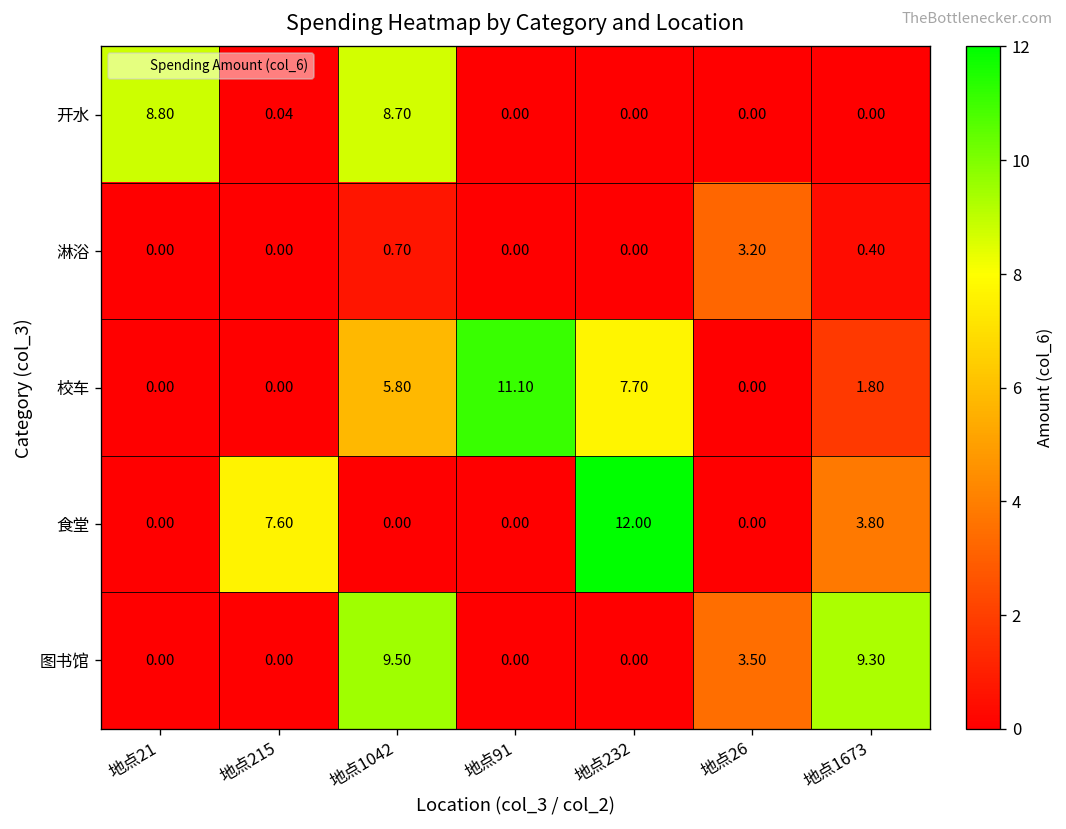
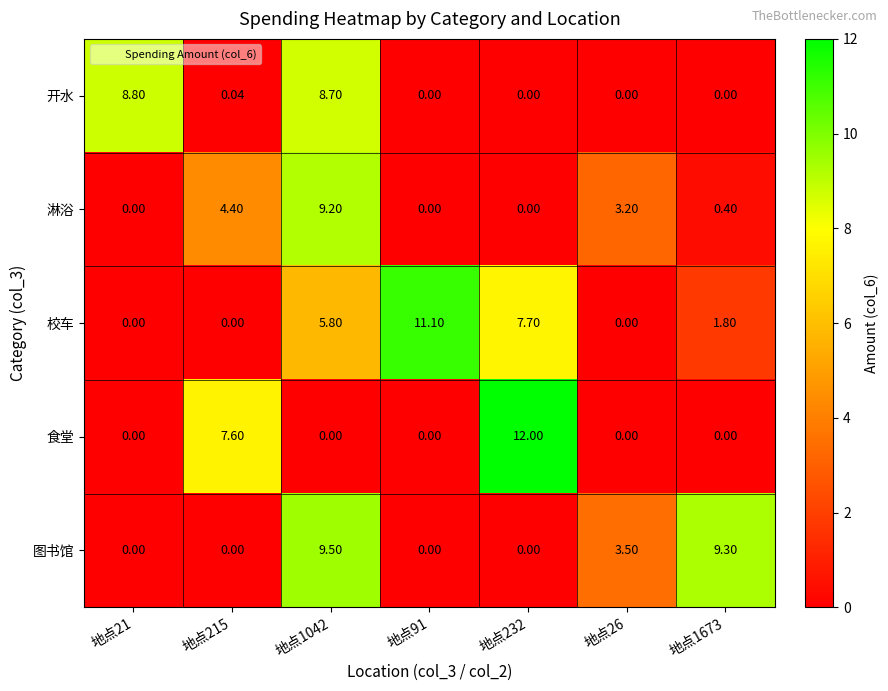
淋浴, 地点215: 0.00 -> 4.40
淋浴, 地点1042: 0.70 -> 9.20
食堂, 地点1673: 3.80 -> 0.00
